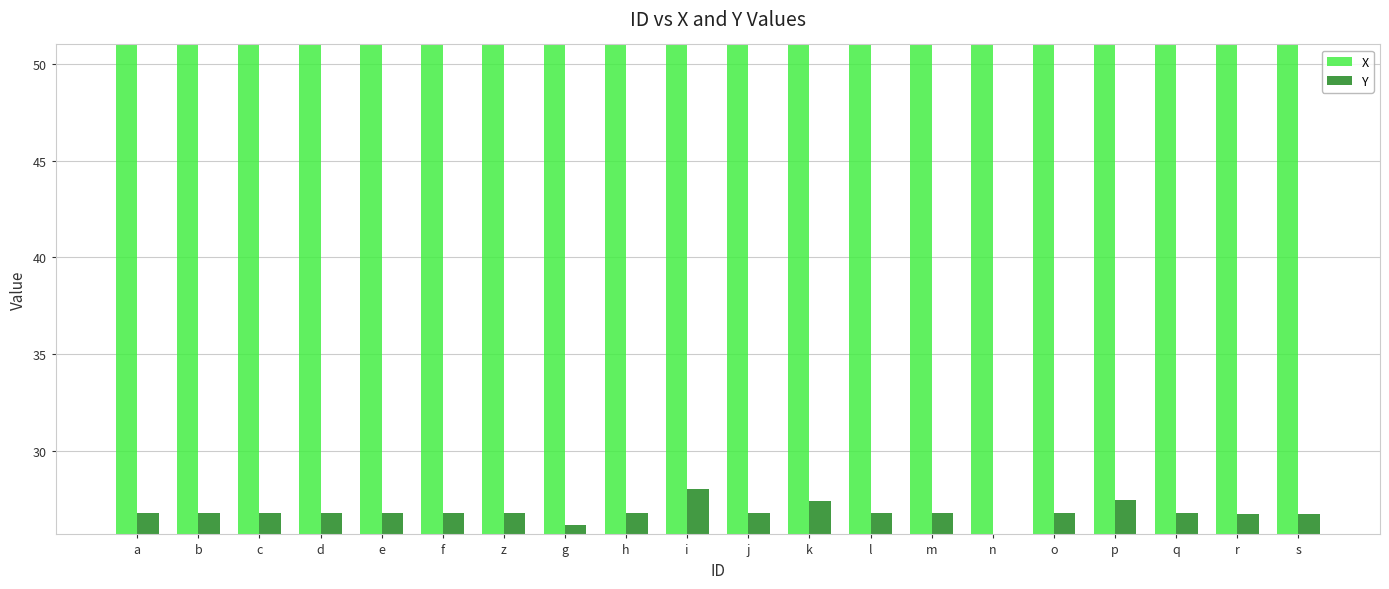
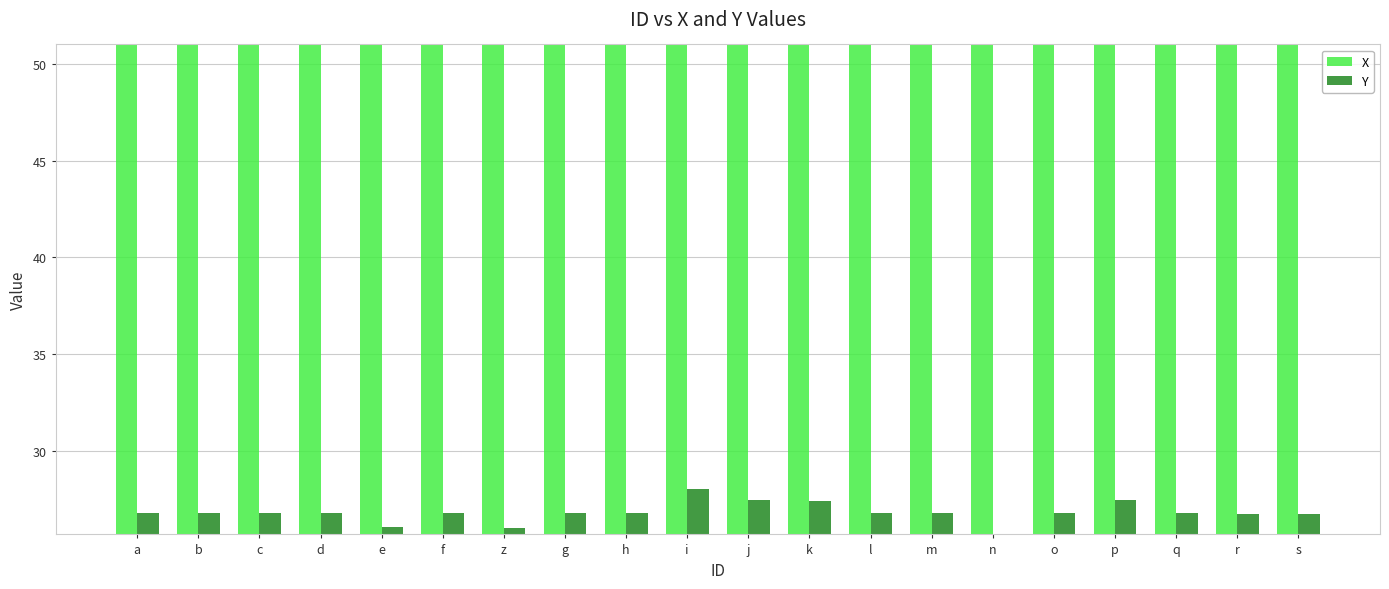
Y, e: 26.7 -> 26.0
Y, z: 26.8 -> 26.0
Y, g: 26.1 -> 26.8
Y, j: 26.8 -> 27.4
